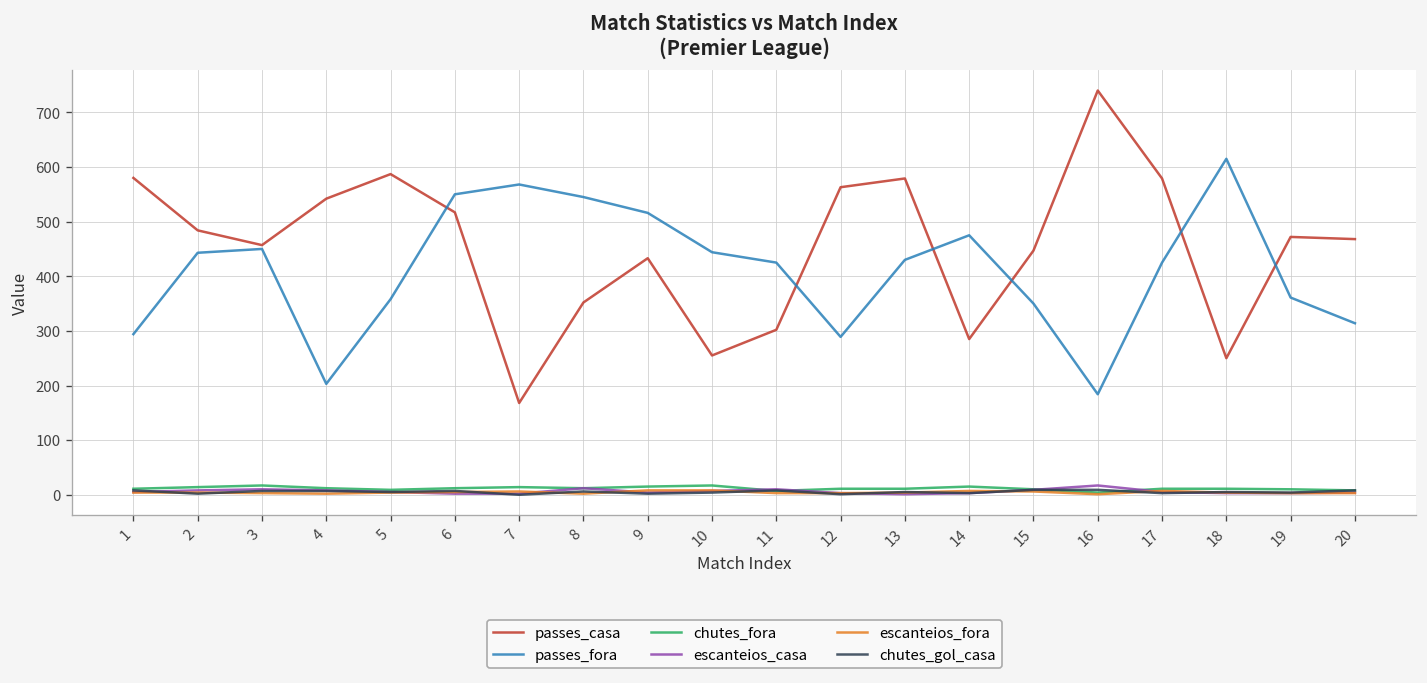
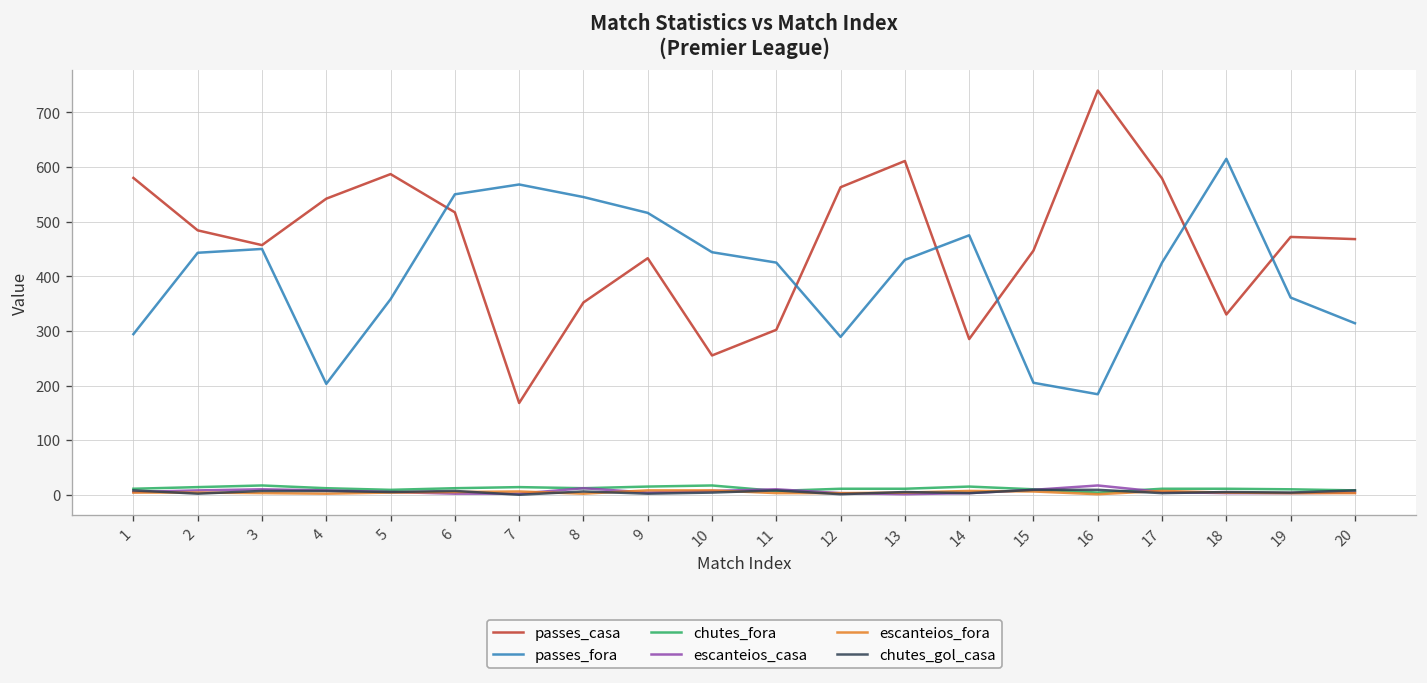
passes_casa, 13: 580 -> 610
passes_fora, 15: 350 -> 210
passes_casa, 18: 250 -> 330
